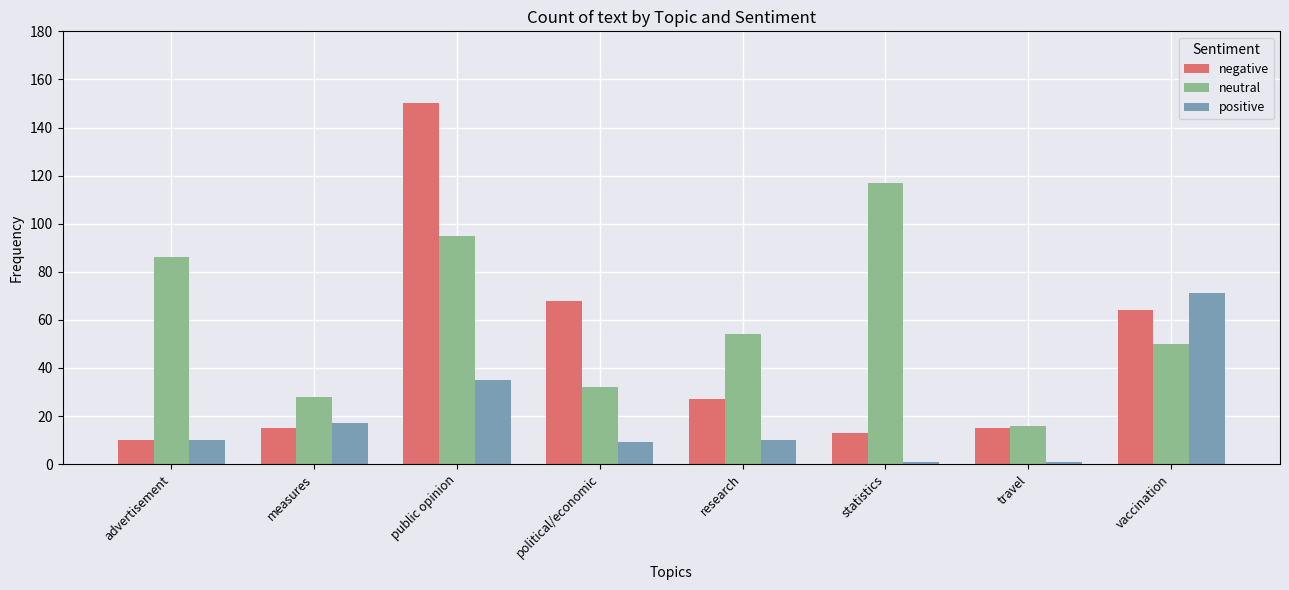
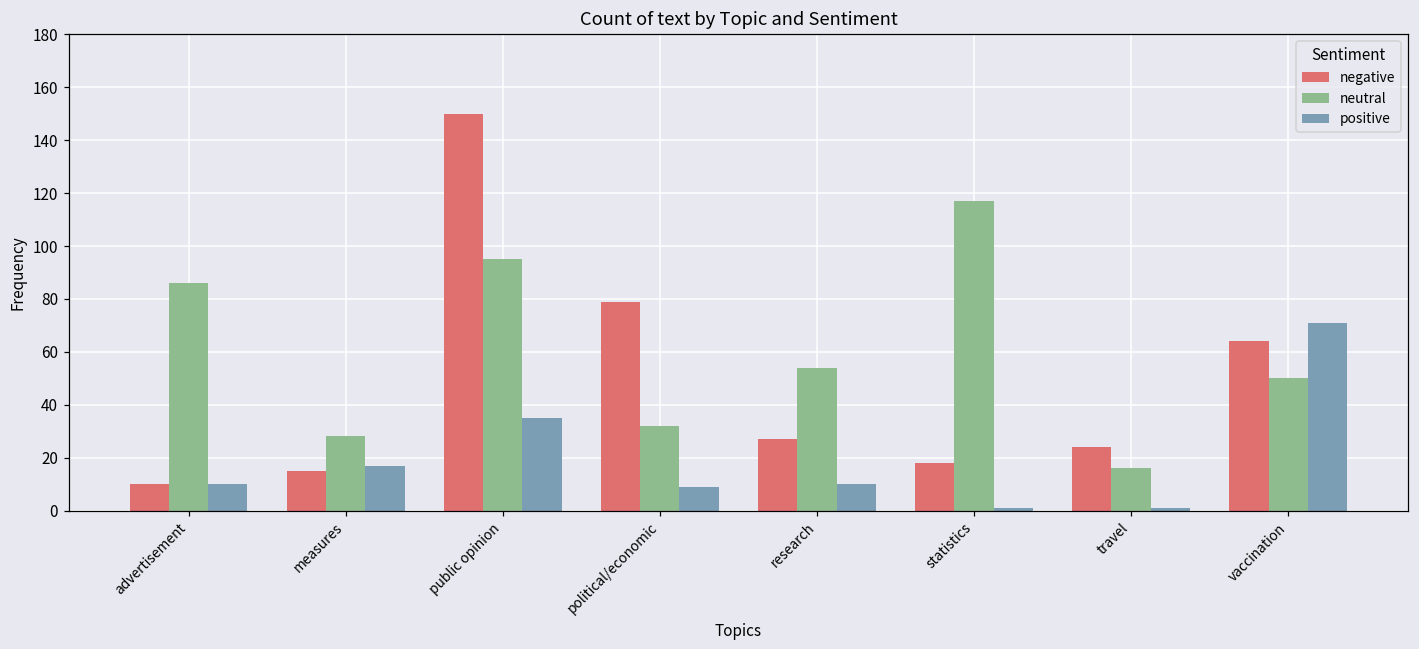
negative, political/economic: 68 -> 79
negative, statistics: 13 -> 18
negative, travel: 15 -> 24
